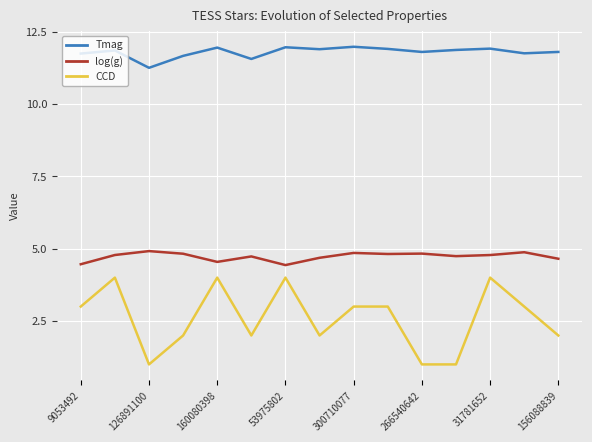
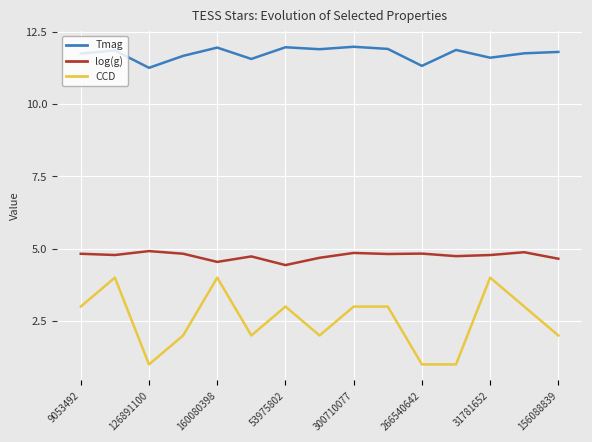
log(g), 9053492: 4.5 -> 4.8
CCD, 53975802: 4 -> 3
Tmag, 266540642: 11.8 -> 11.3
Tmag, 31781652: 11.9 -> 11.6
